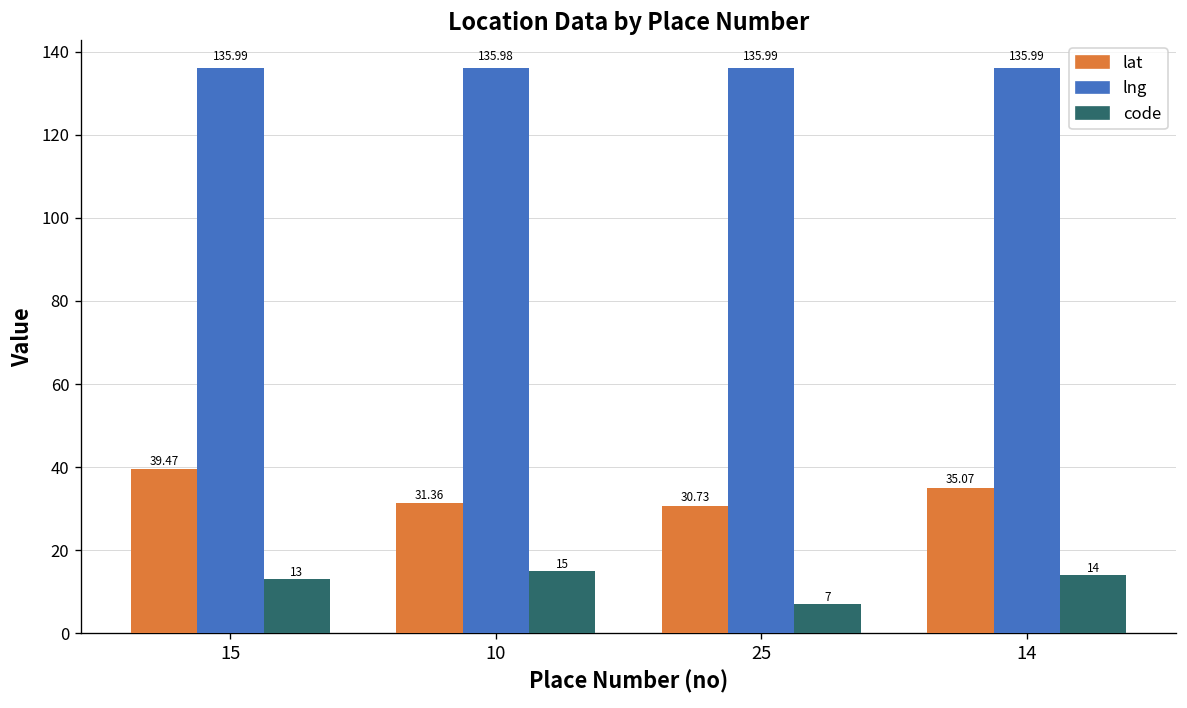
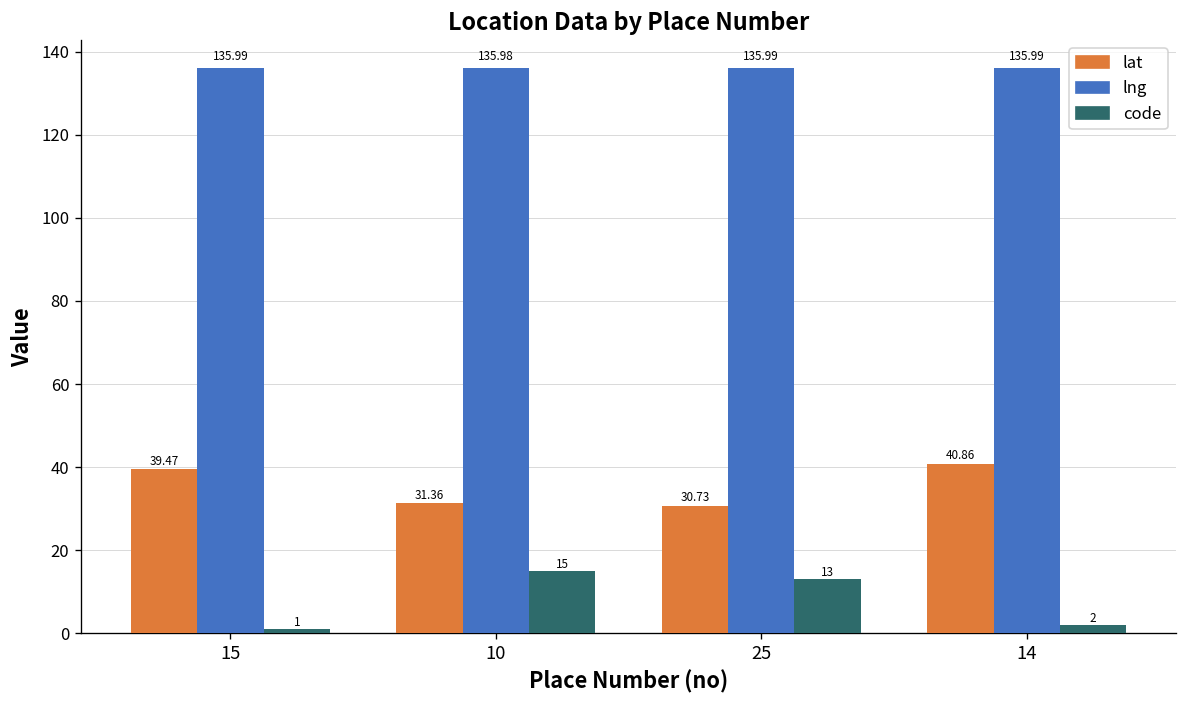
code, 15: 13 -> 1
code, 25: 7 -> 13
lat, 14: 35.07 -> 40.86
code, 14: 14 -> 2
